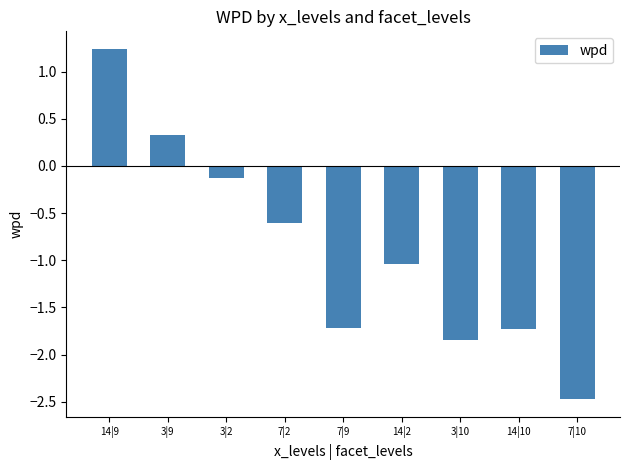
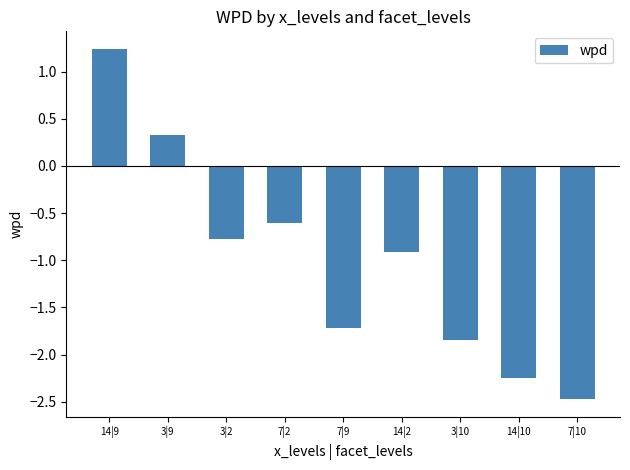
3|2: -0.1 -> -0.8
14|2: -1.0 -> -0.9
14|10: -1.7 -> -2.2
